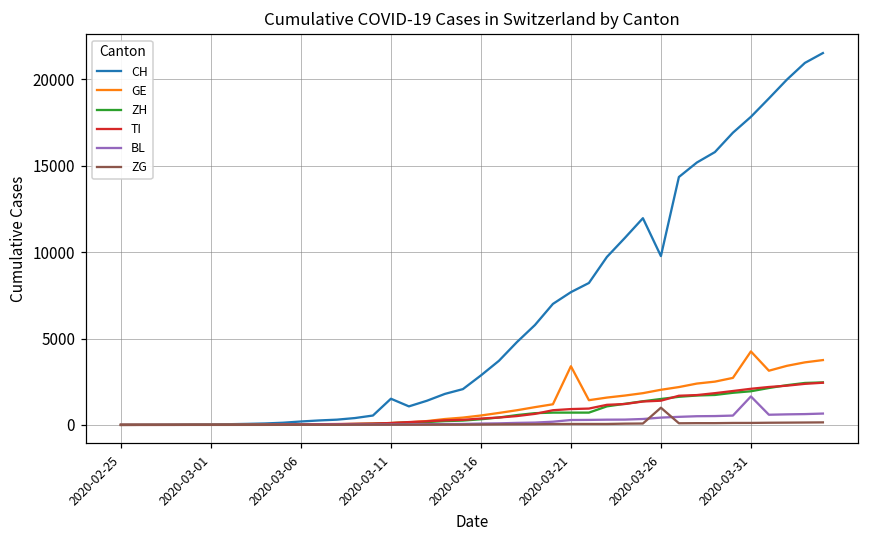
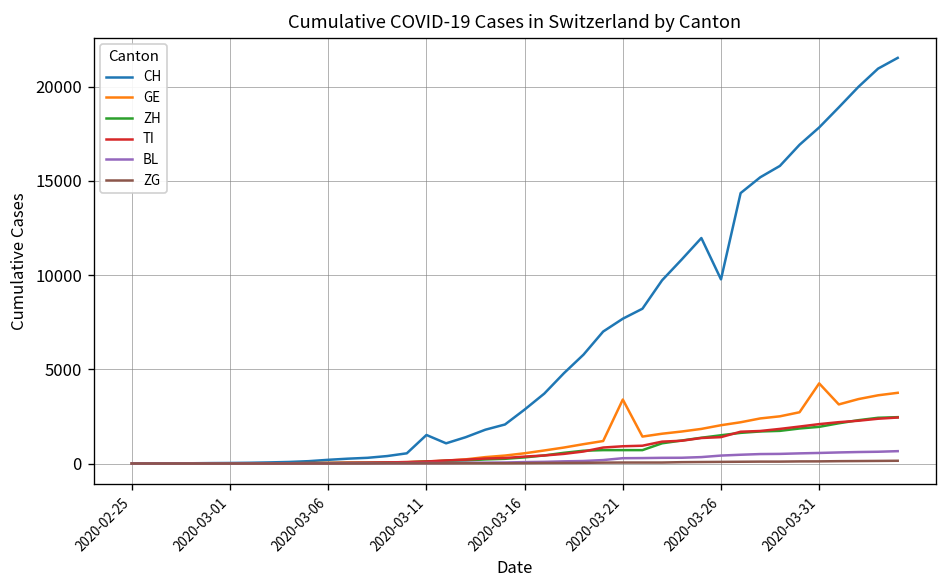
ZG, 2020-03-26: 1000 -> 100
BL, 2020-03-31: 1600 -> 600
